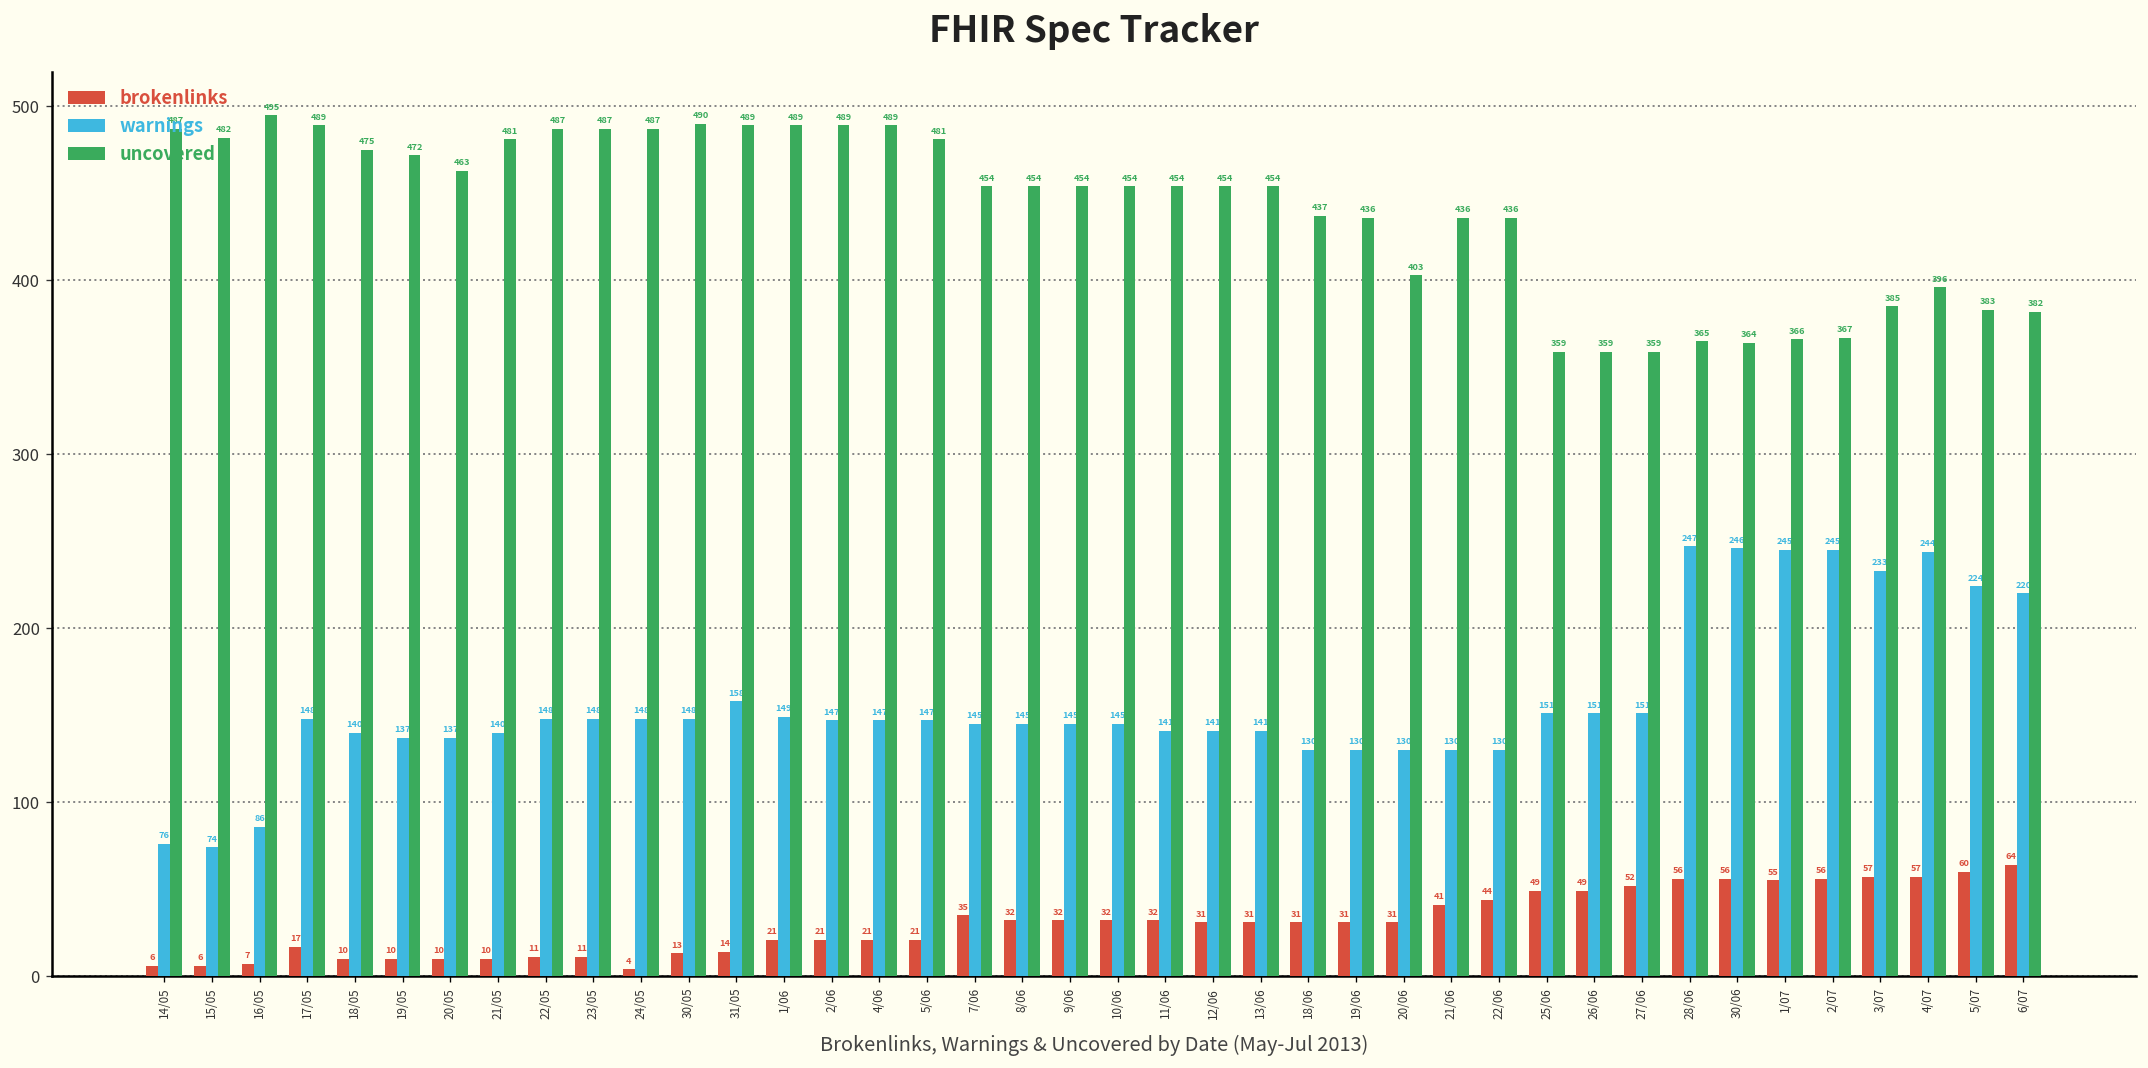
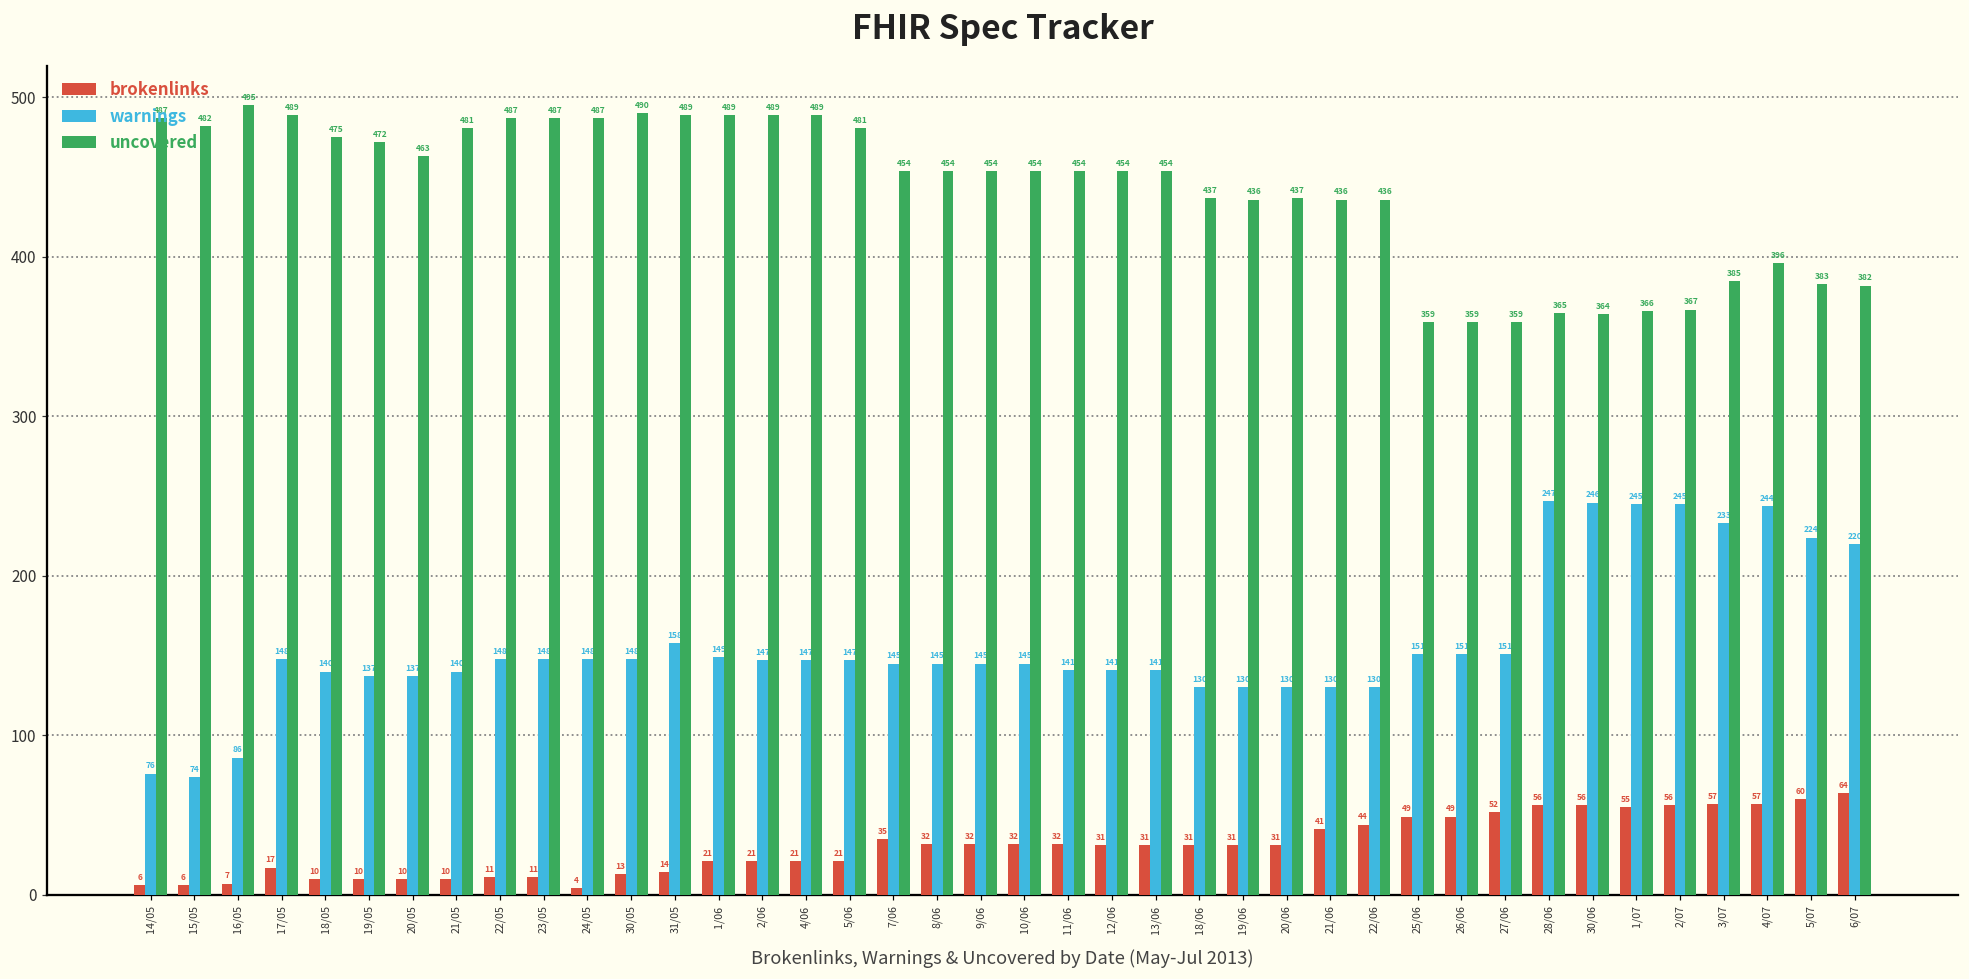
uncovered, 20/06: 403 -> 437
